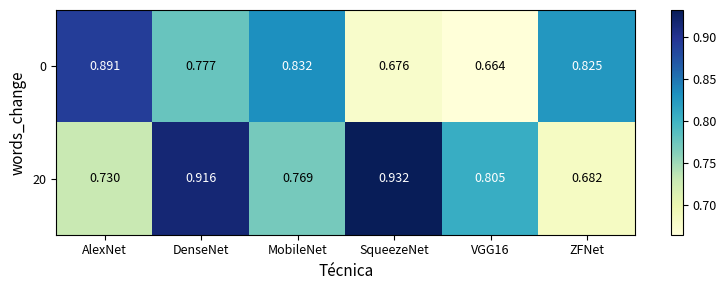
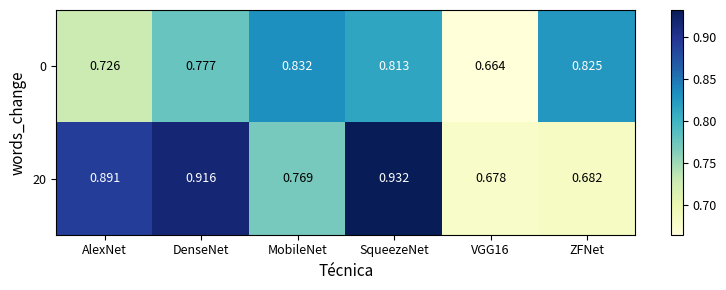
0, AlexNet: 0.891 -> 0.726
0, SqueezeNet: 0.676 -> 0.813
20, AlexNet: 0.730 -> 0.891
20, VGG16: 0.805 -> 0.678
